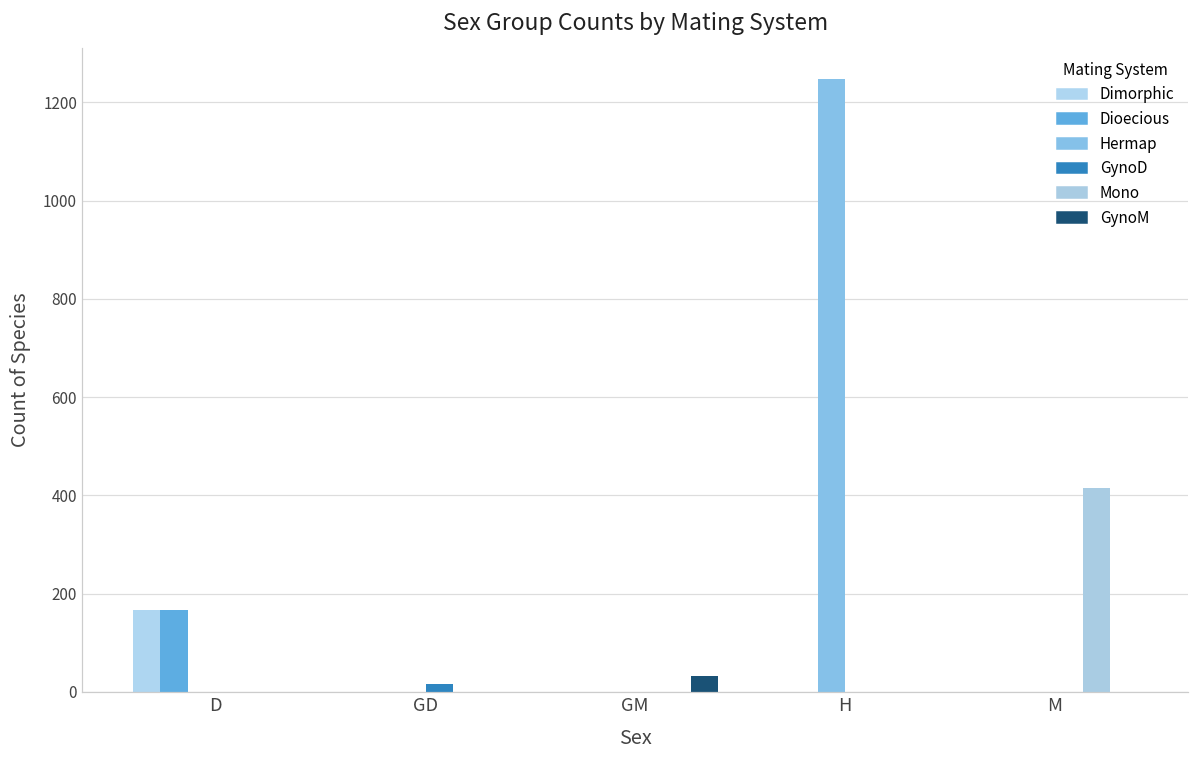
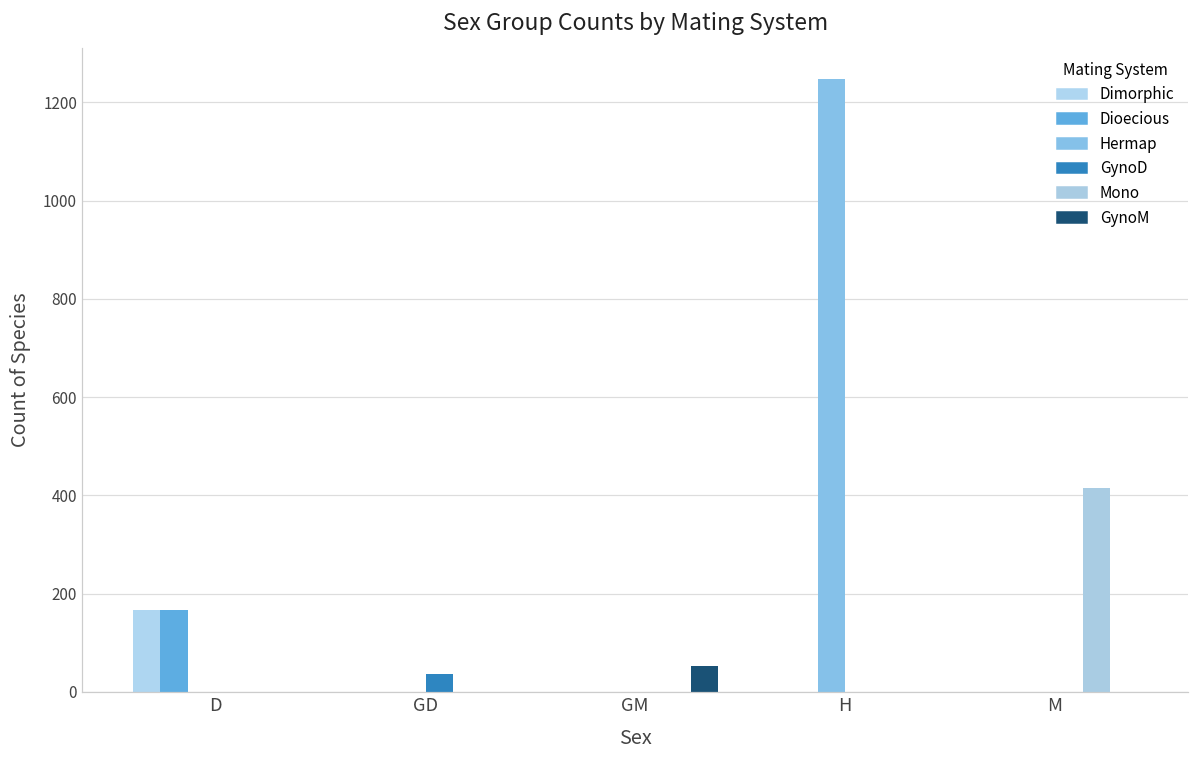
GynoD, GD: 20 -> 40
GynoM, GM: 30 -> 50
